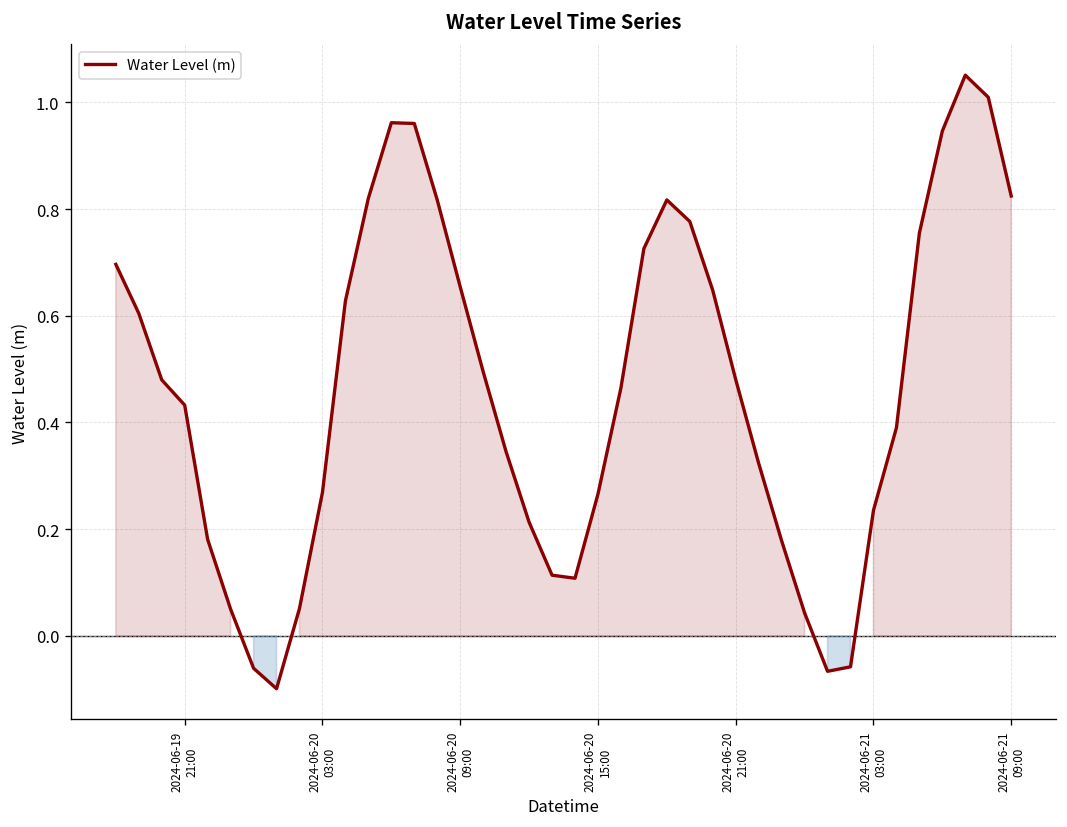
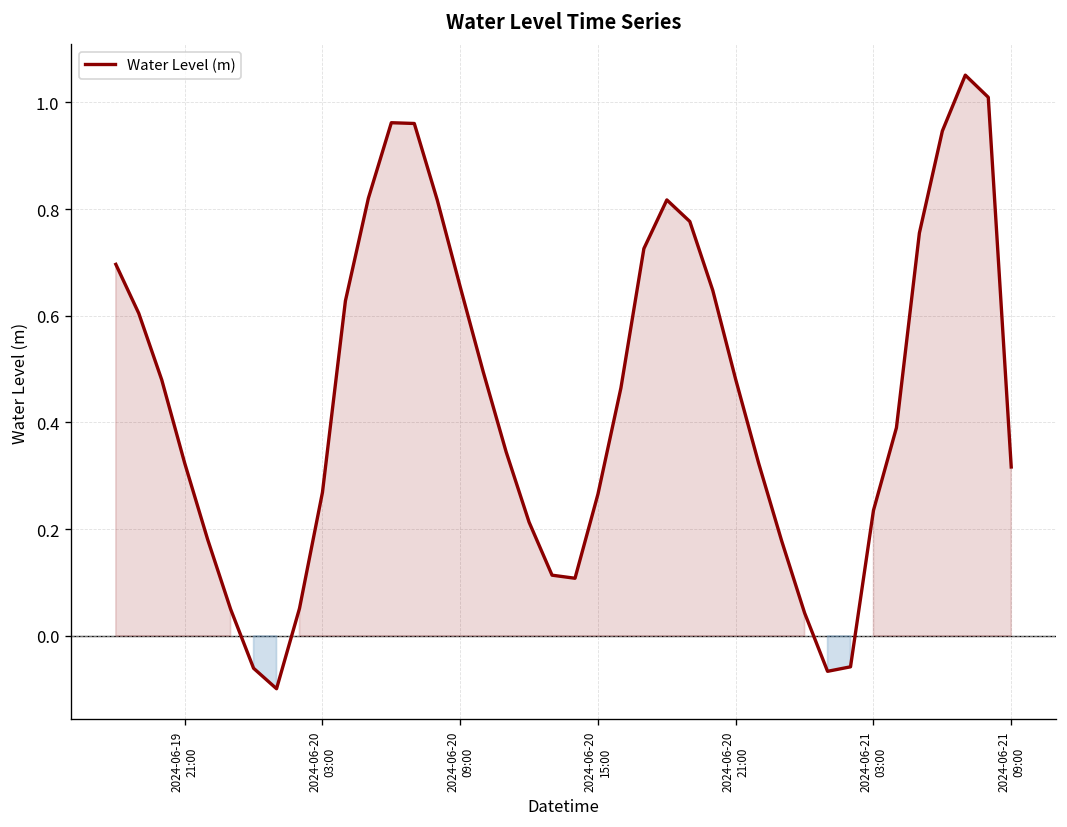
2024-06-19 21:00: 0.43 -> 0.32
2024-06-21 09:00: 0.82 -> 0.32
